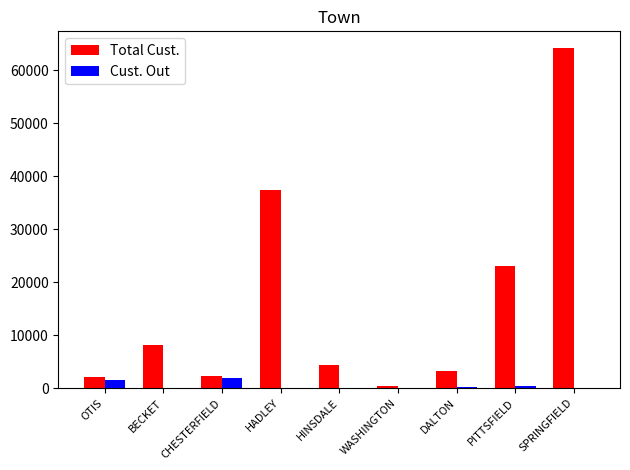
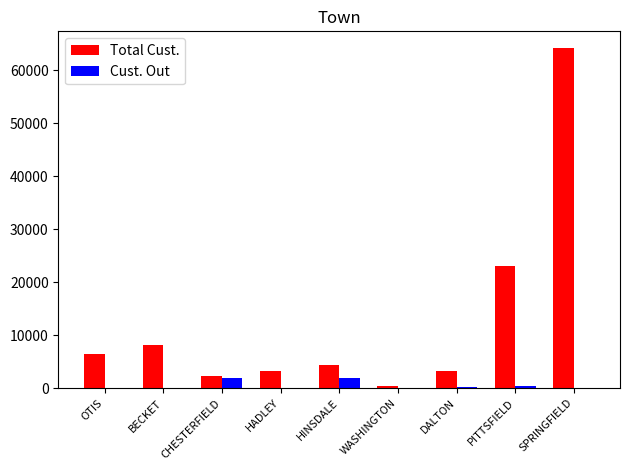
Total Cust., OTIS: 2000 -> 6000
Cust. Out, OTIS: 2000 -> 0
Total Cust., HADLEY: 37000 -> 3000
Cust. Out, HINSDALE: 0 -> 2000
